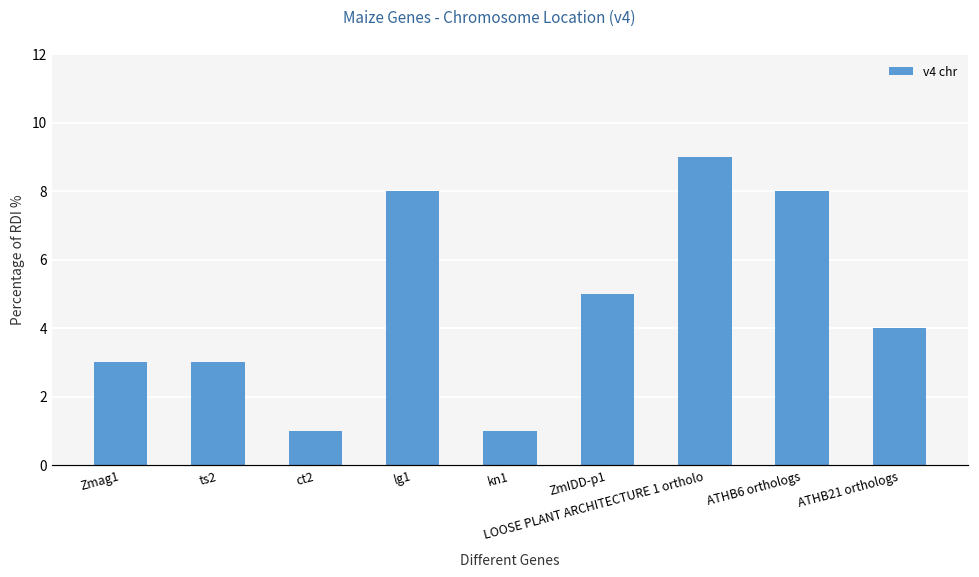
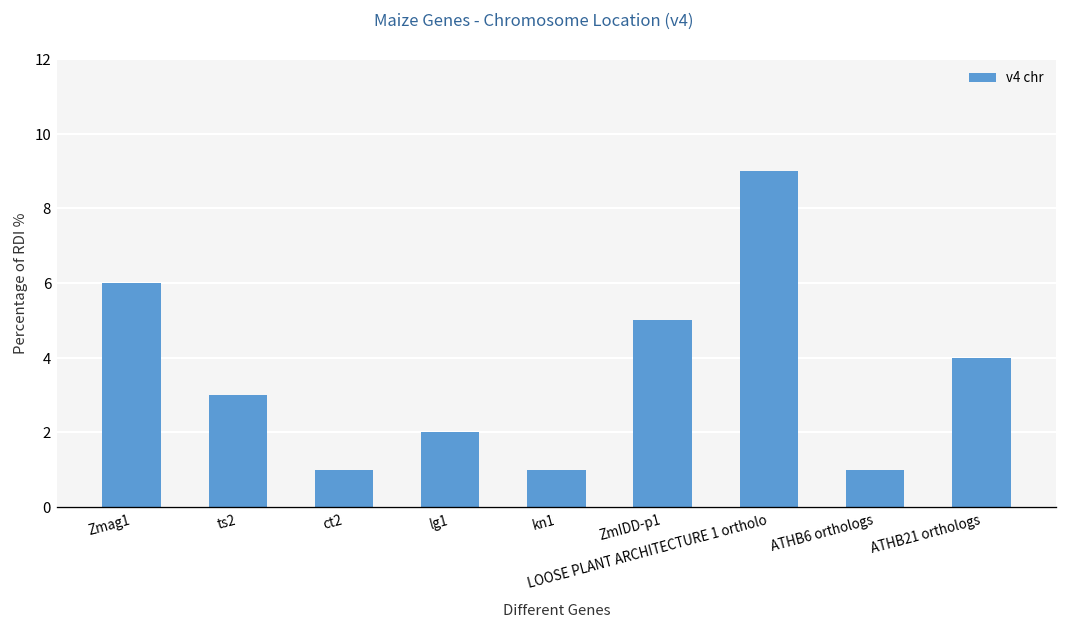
Zmag1: 3 -> 6
lg1: 8 -> 2
ATHB6 orthologs: 8 -> 1
